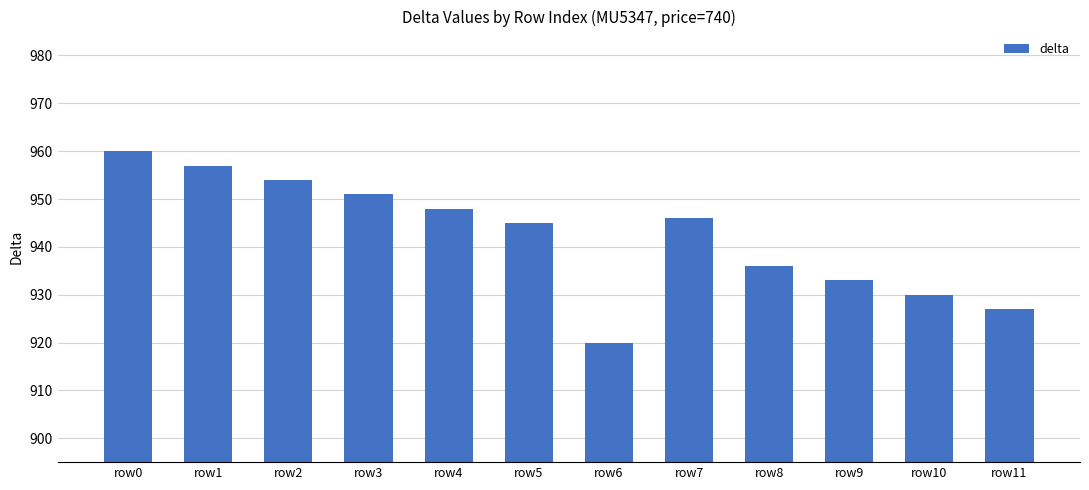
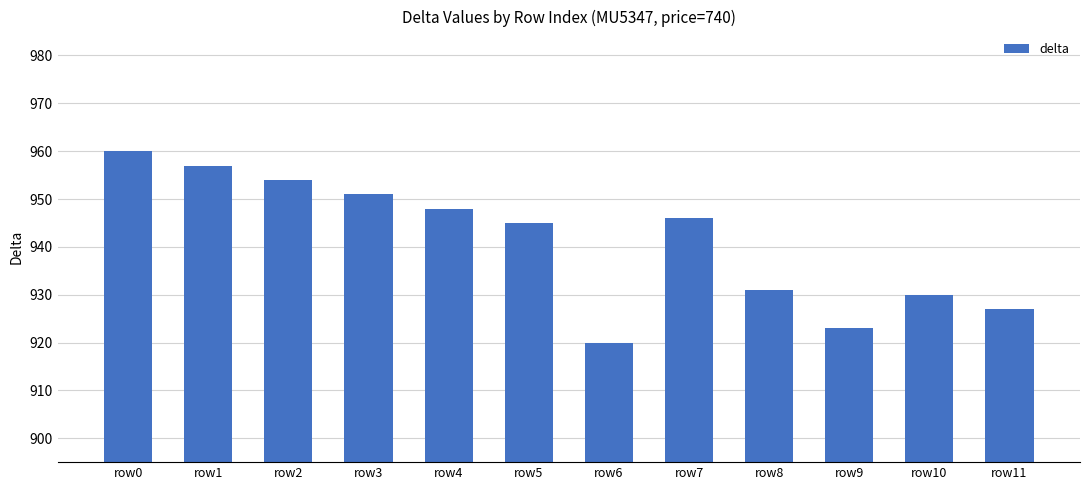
row8: 936 -> 931
row9: 933 -> 923
